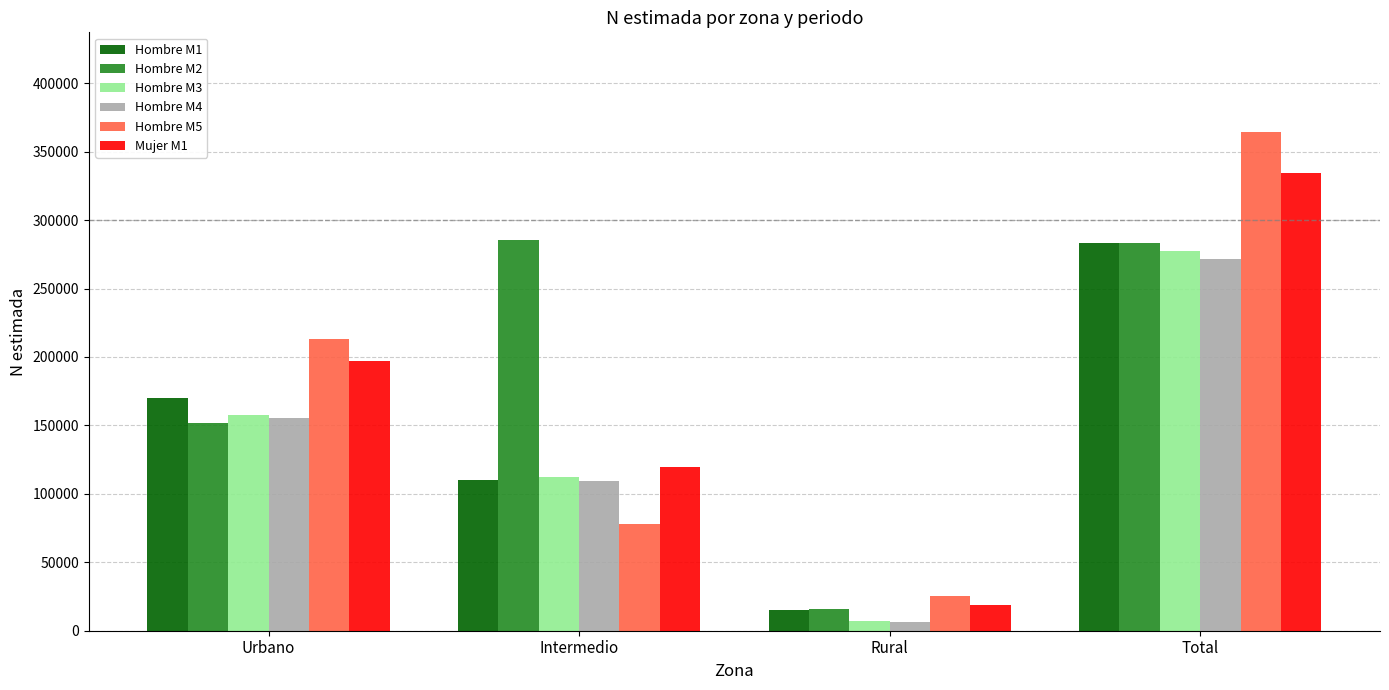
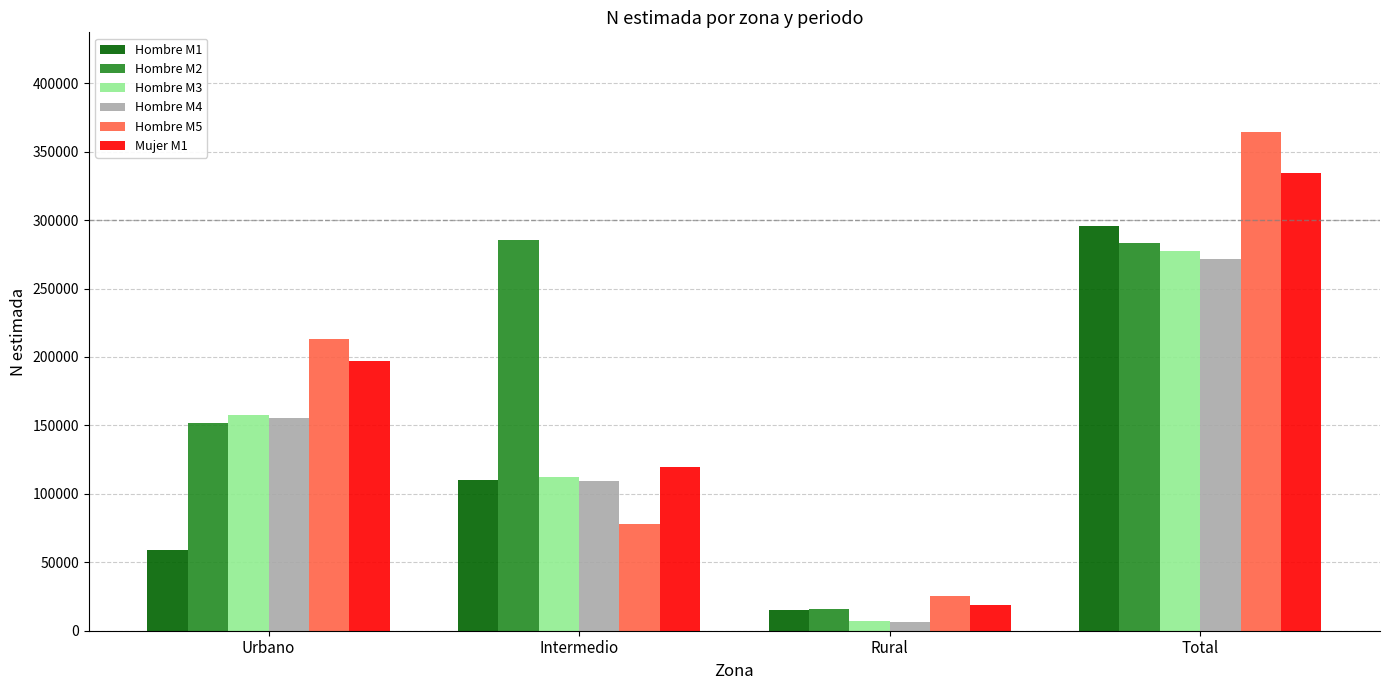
Hombre M1, Urbano: 170000 -> 59000
Hombre M1, Total: 284000 -> 296000
